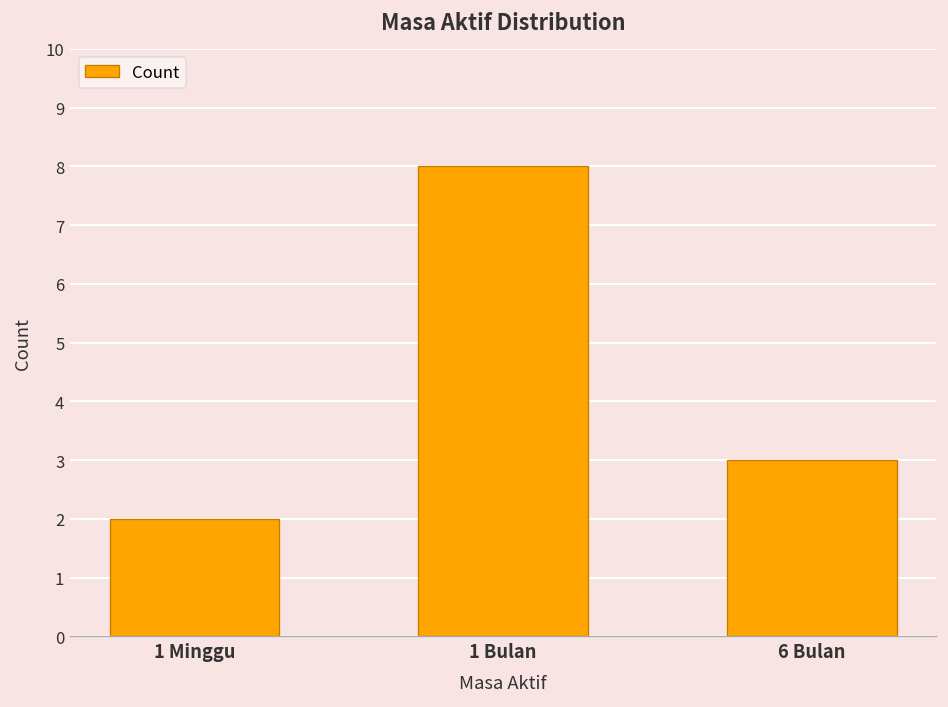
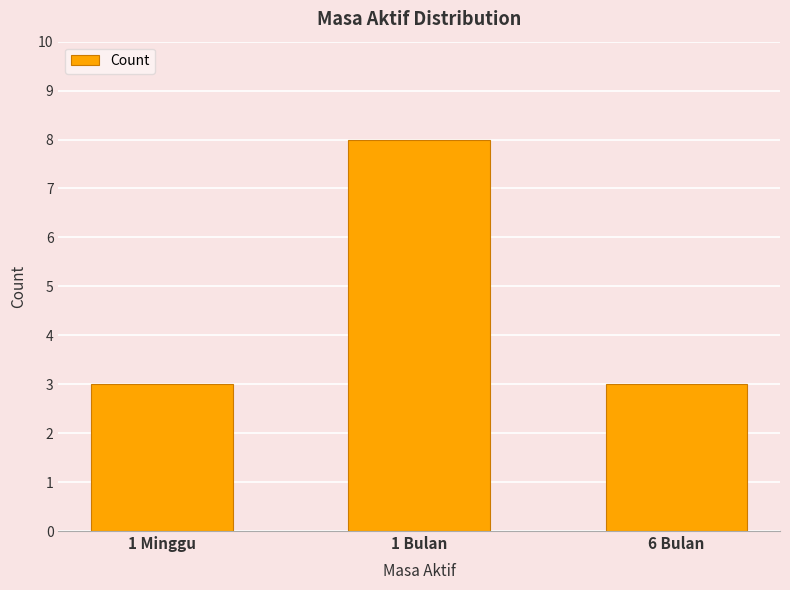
1 Minggu: 2 -> 3
